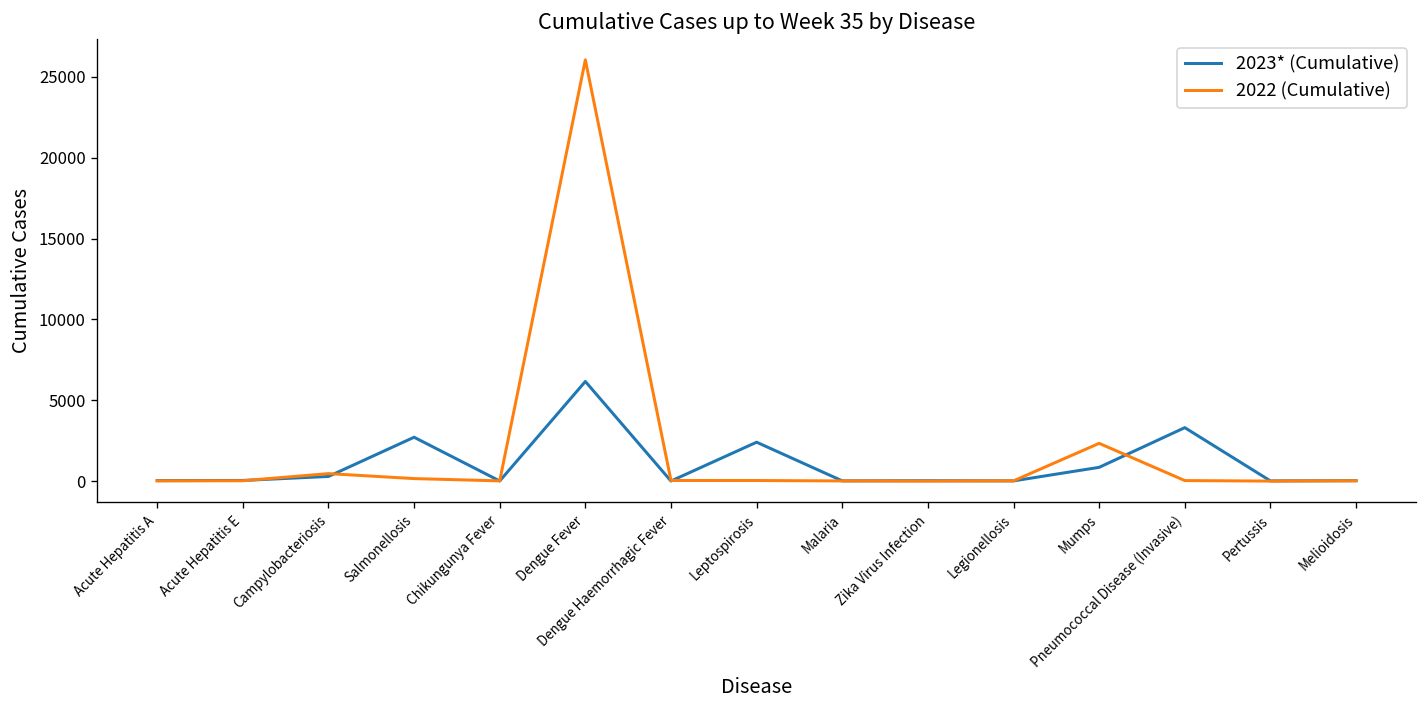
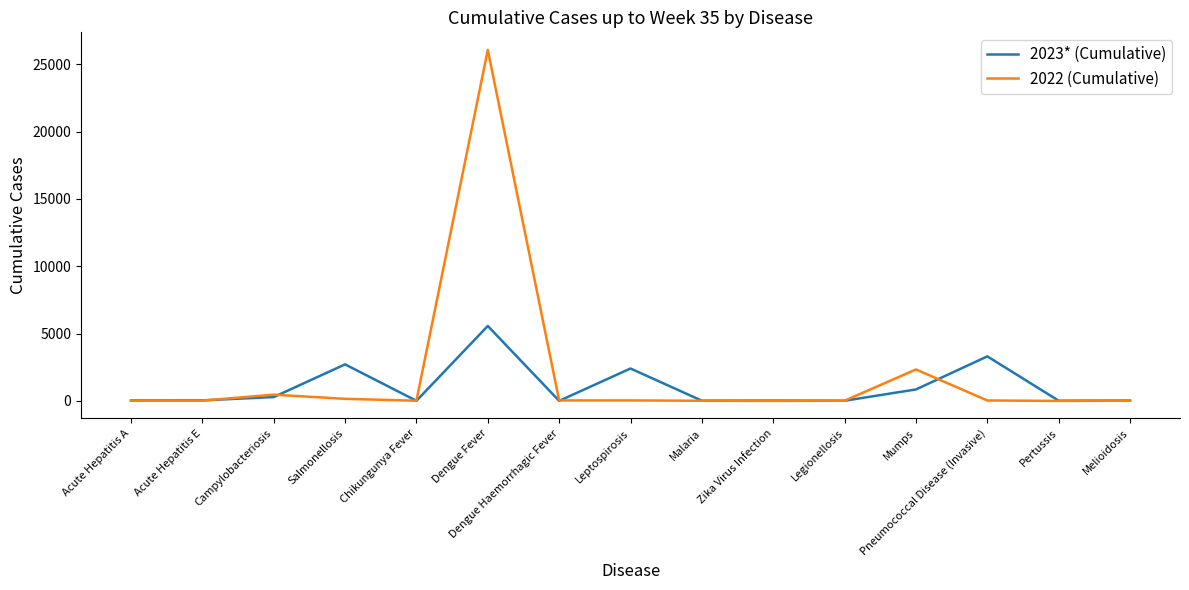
2023* (Cumulative), Dengue Fever: 6200 -> 5600
